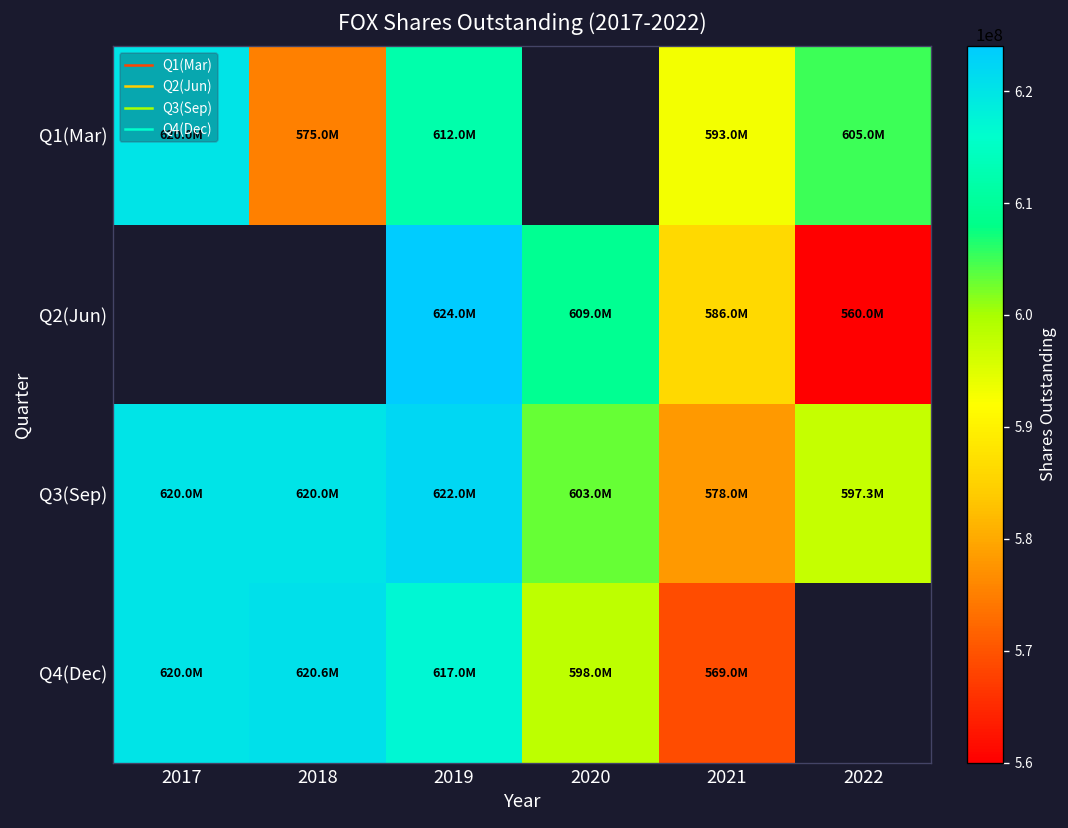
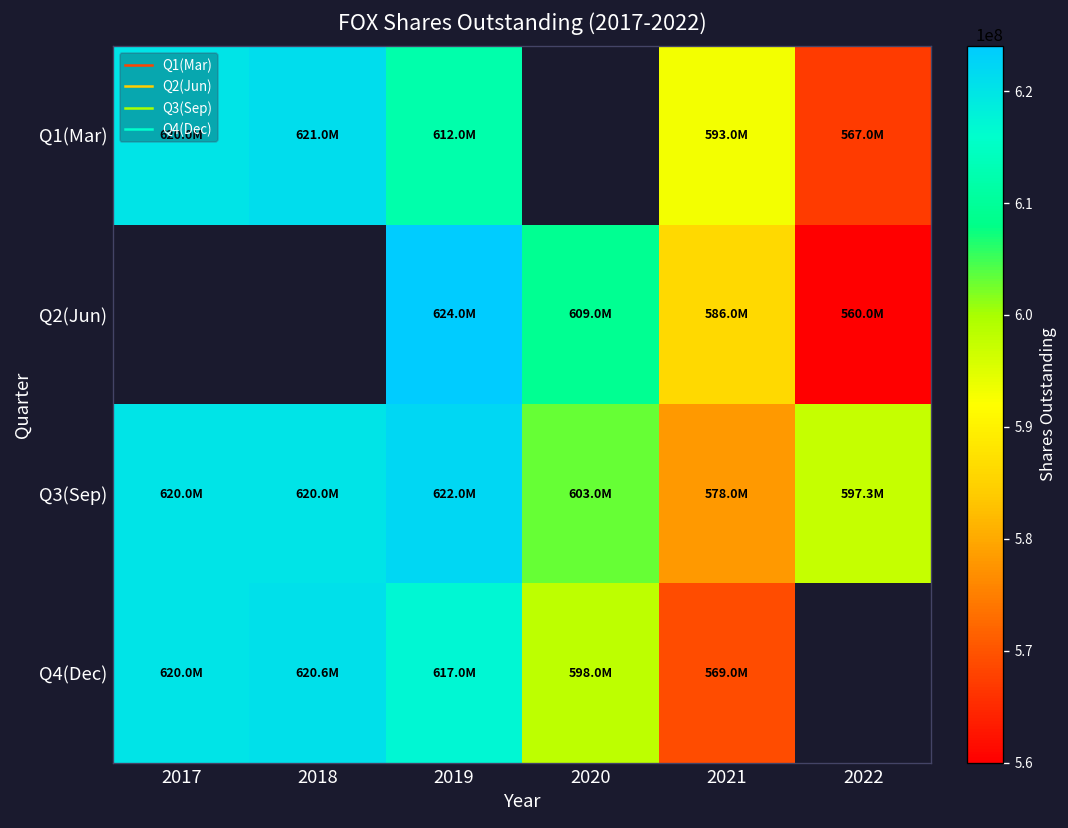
Q1(Mar), 2018: 575.0M -> 621.0M
Q1(Mar), 2022: 605.0M -> 567.0M
